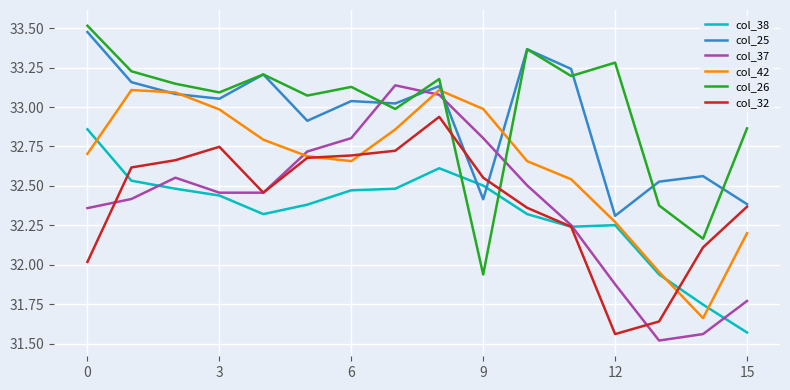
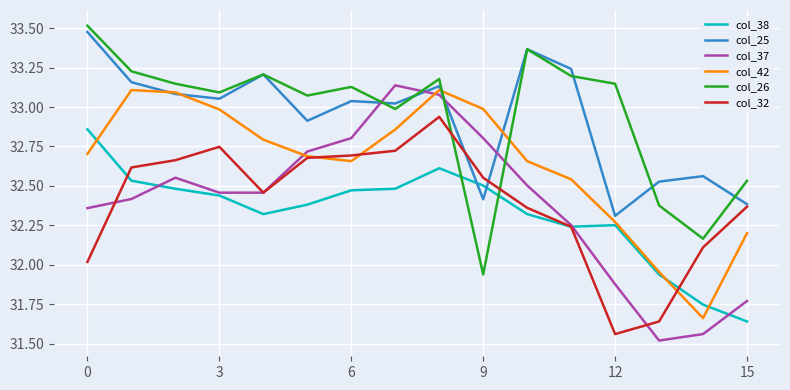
col_26, 12: 33.28 -> 33.15
col_38, 15: 31.57 -> 31.64
col_26, 15: 32.87 -> 32.53
